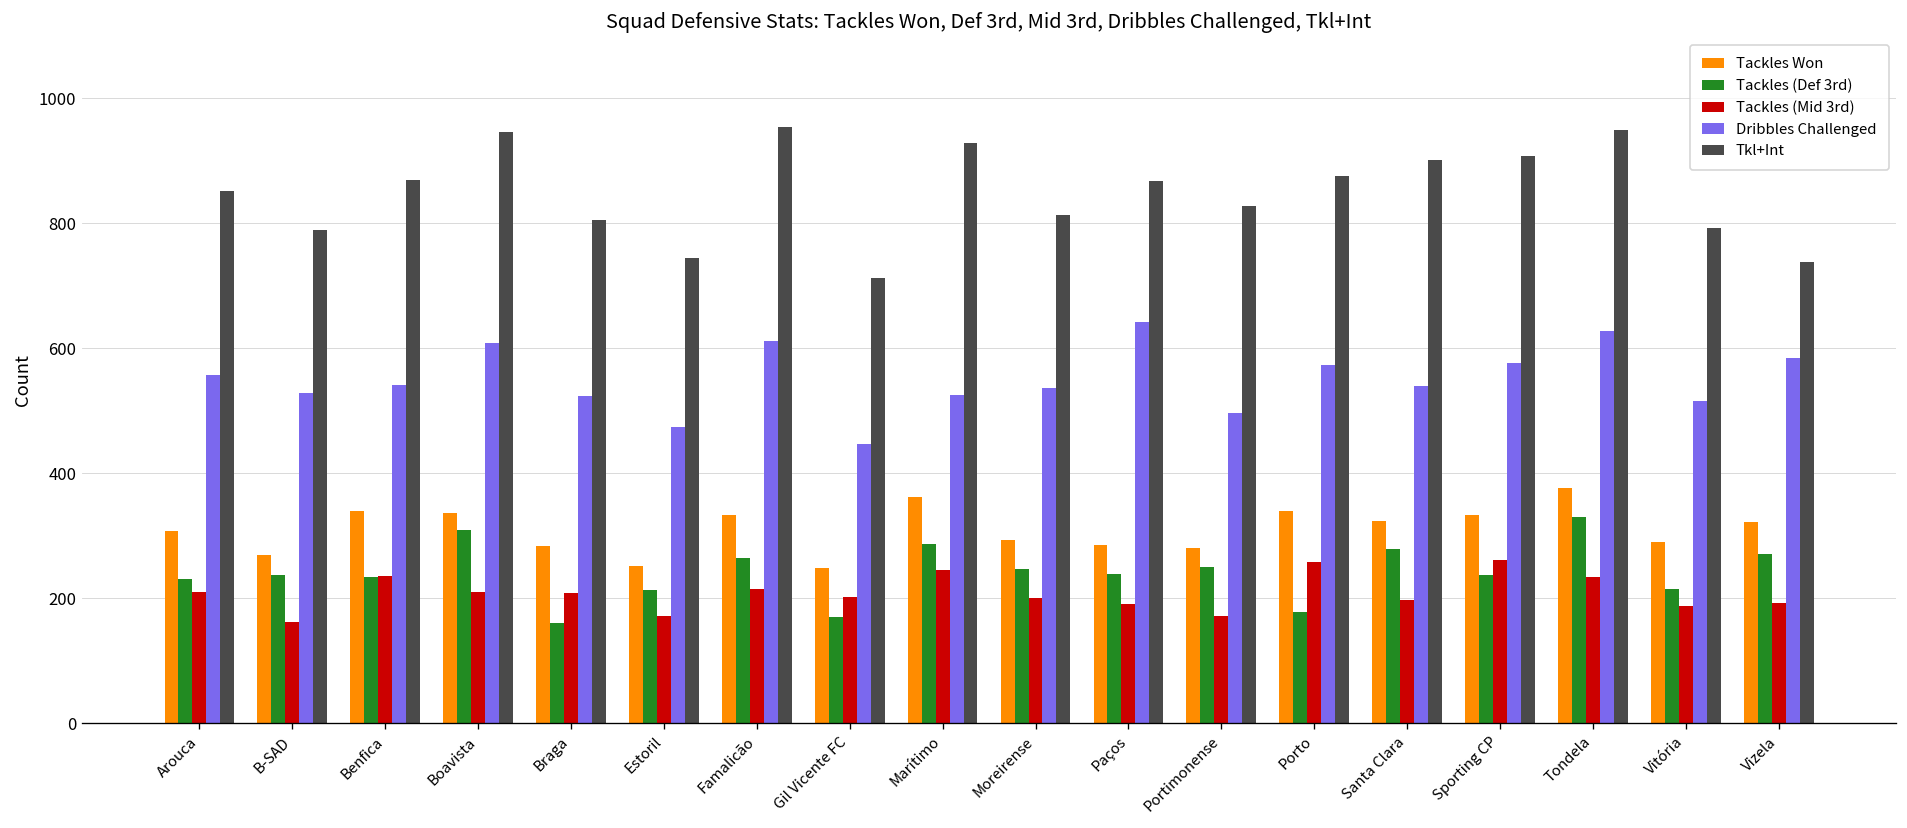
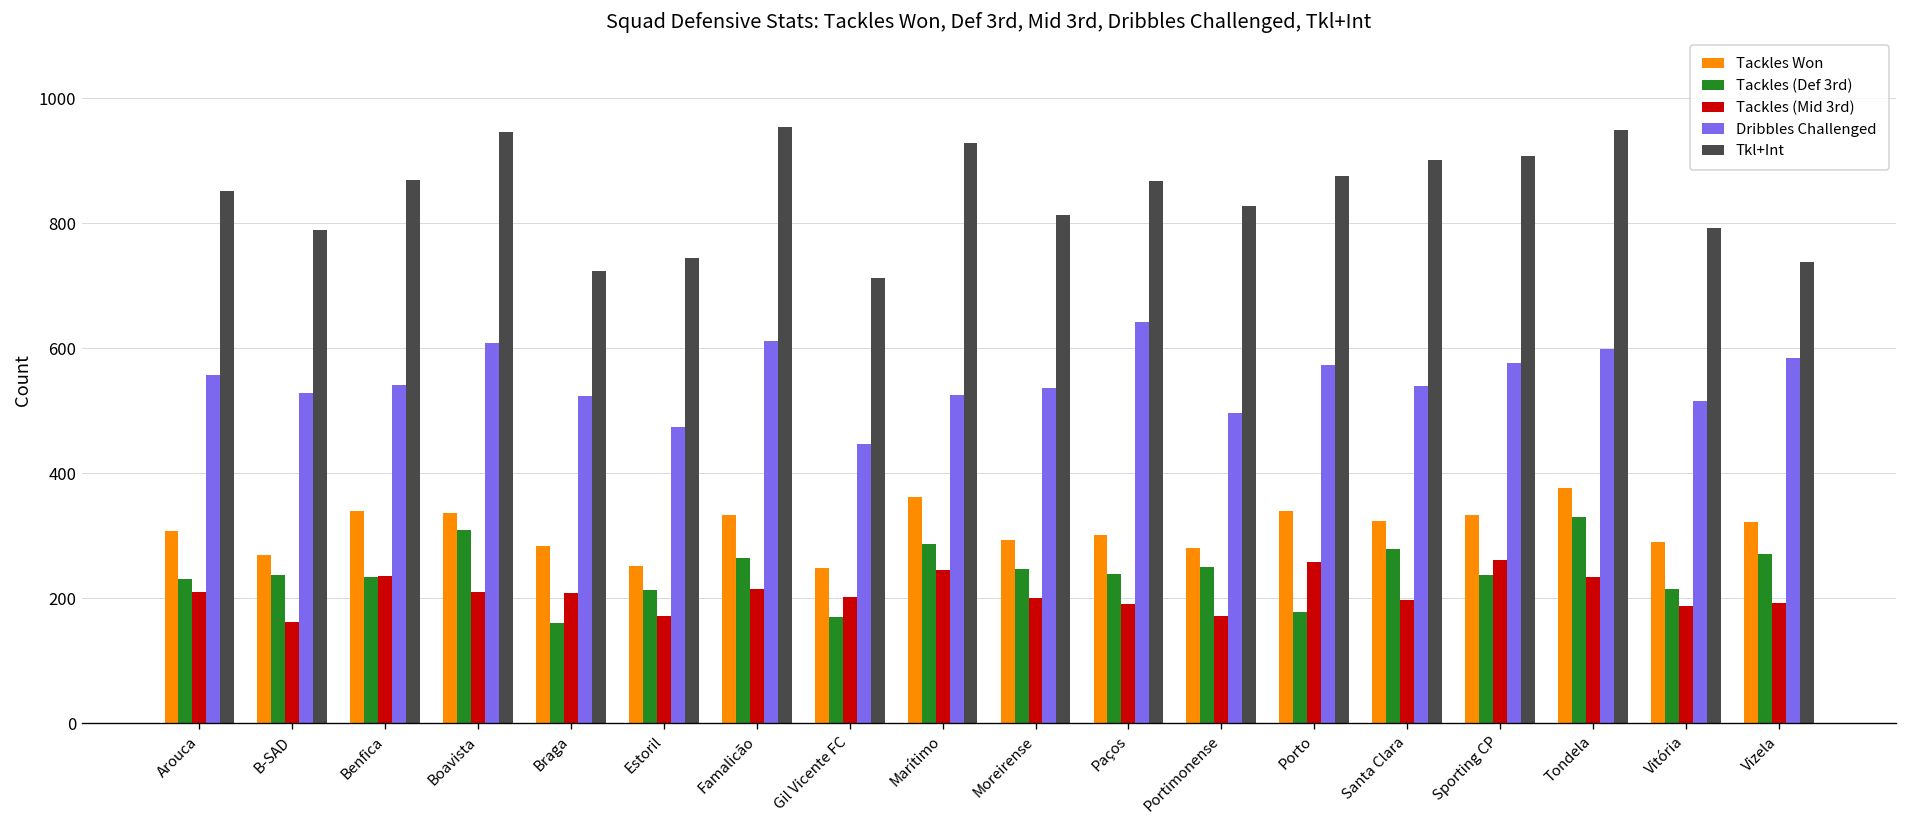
Tkl+Int, Braga: 810 -> 720
Tackles Won, Paços: 290 -> 300
Dribbles Challenged, Tondela: 630 -> 600
